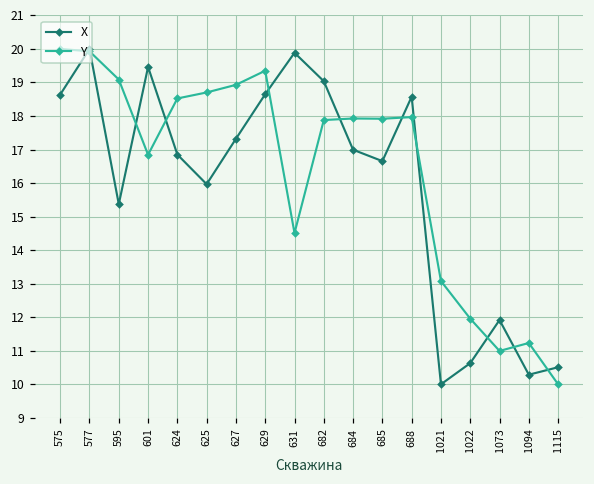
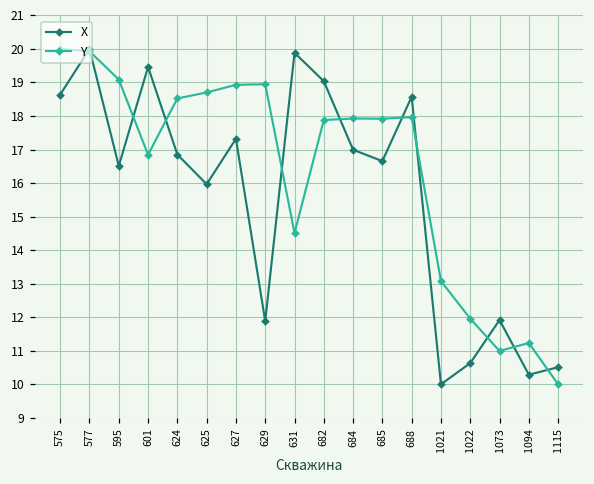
X, 595: 15.4 -> 16.5
X, 629: 18.7 -> 11.9
Y, 629: 19.4 -> 18.9
